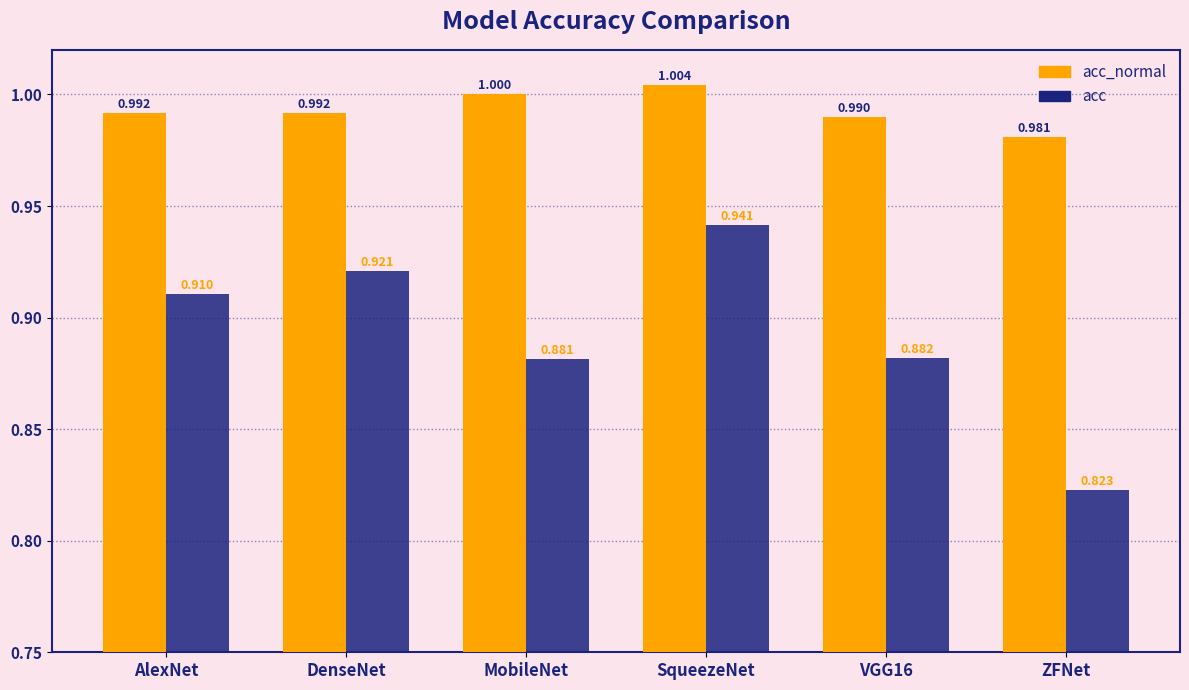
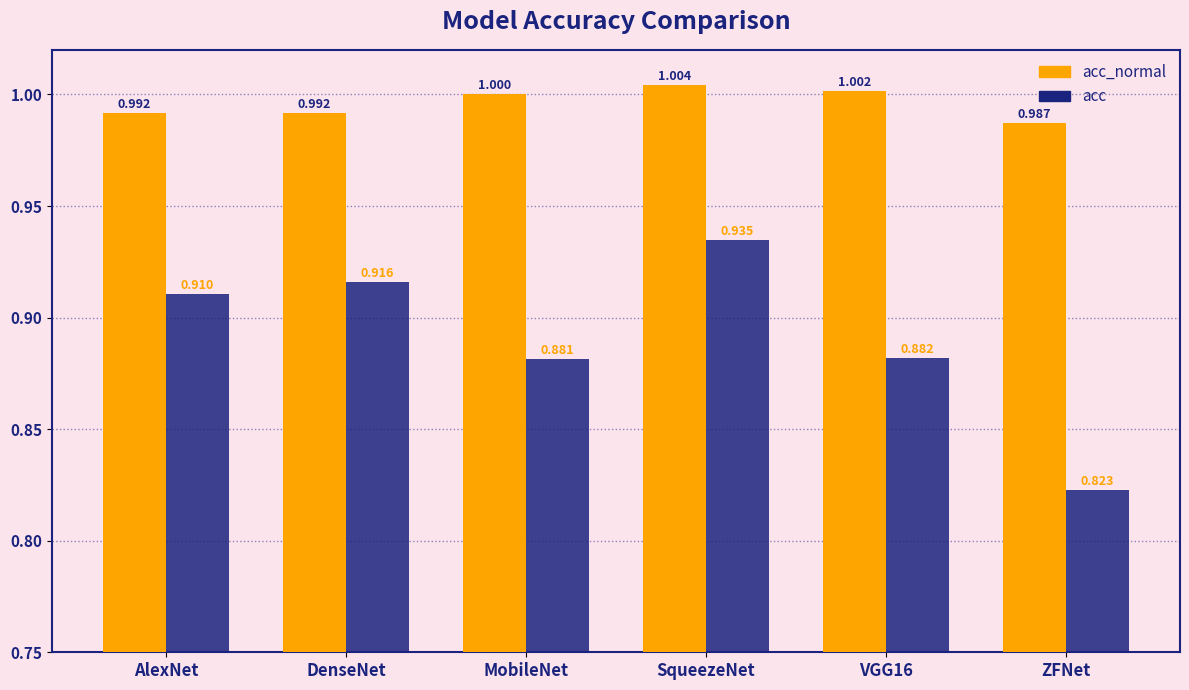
acc, DenseNet: 0.921 -> 0.916
acc, SqueezeNet: 0.941 -> 0.935
acc_normal, VGG16: 0.990 -> 1.002
acc_normal, ZFNet: 0.981 -> 0.987
